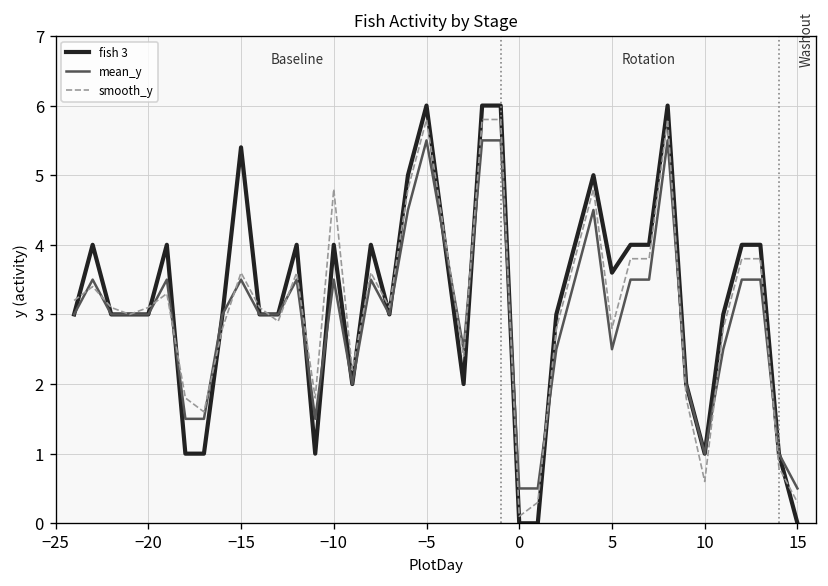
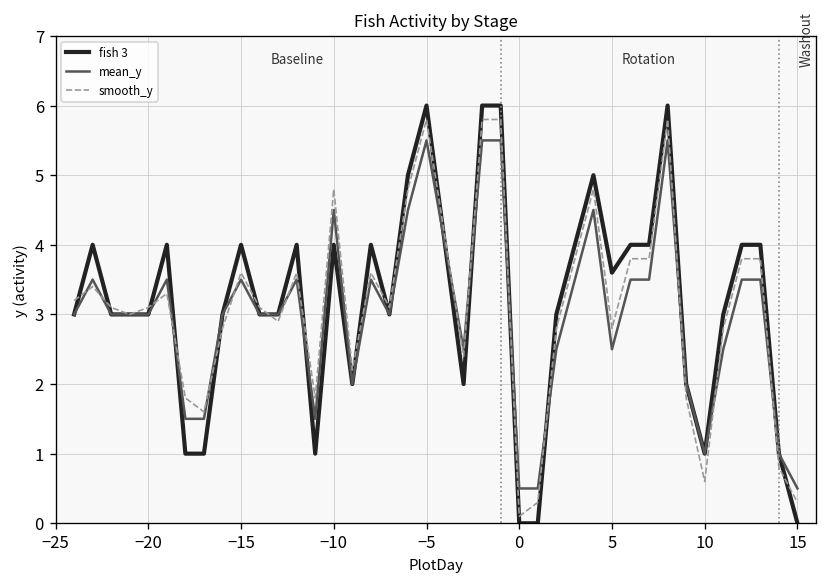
fish 3, −15: 5.4 -> 4.0
mean_y, −10: 3.5 -> 4.5
